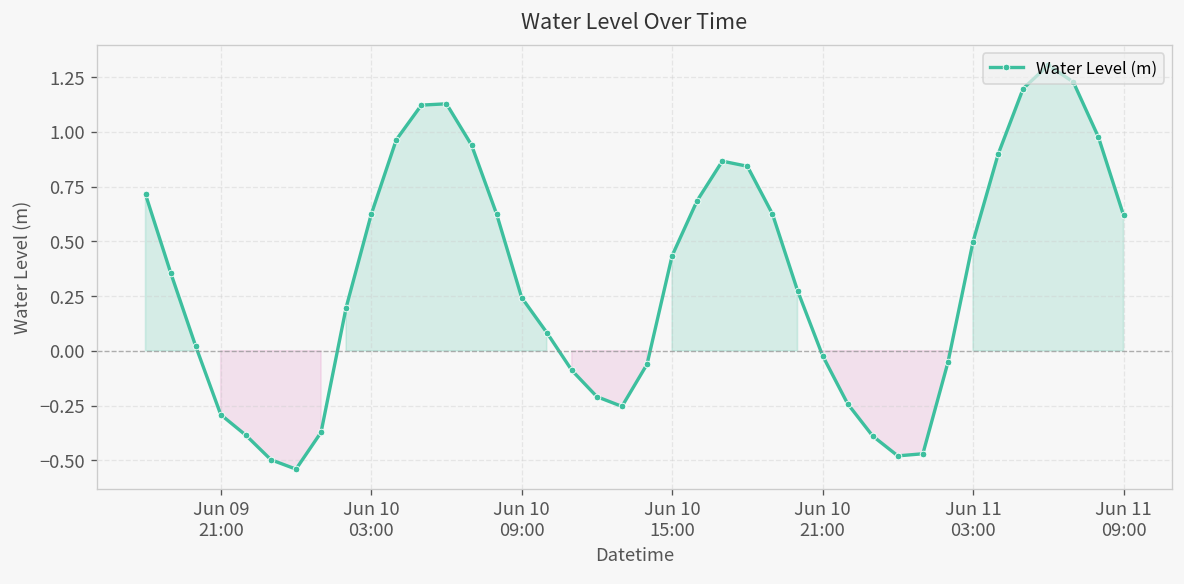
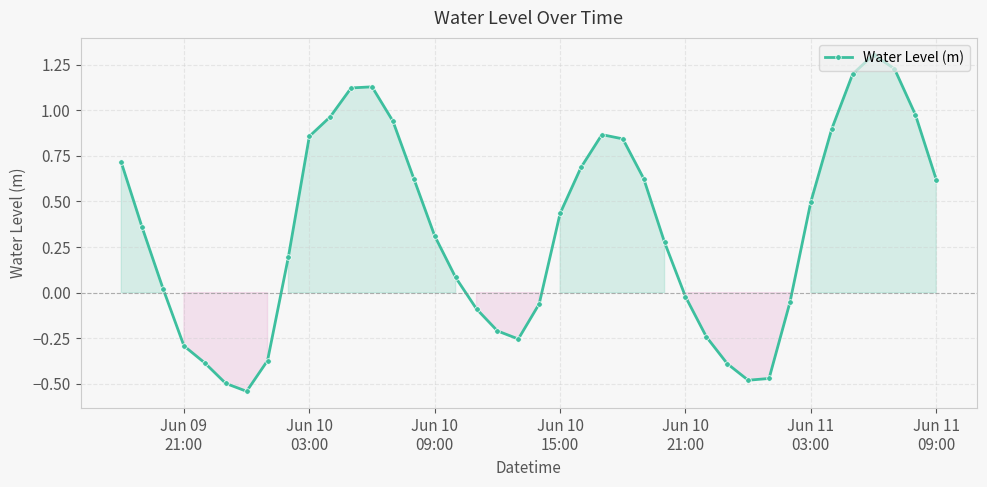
Jun 10 03:00: 0.62 -> 0.86
Jun 10 09:00: 0.24 -> 0.31
